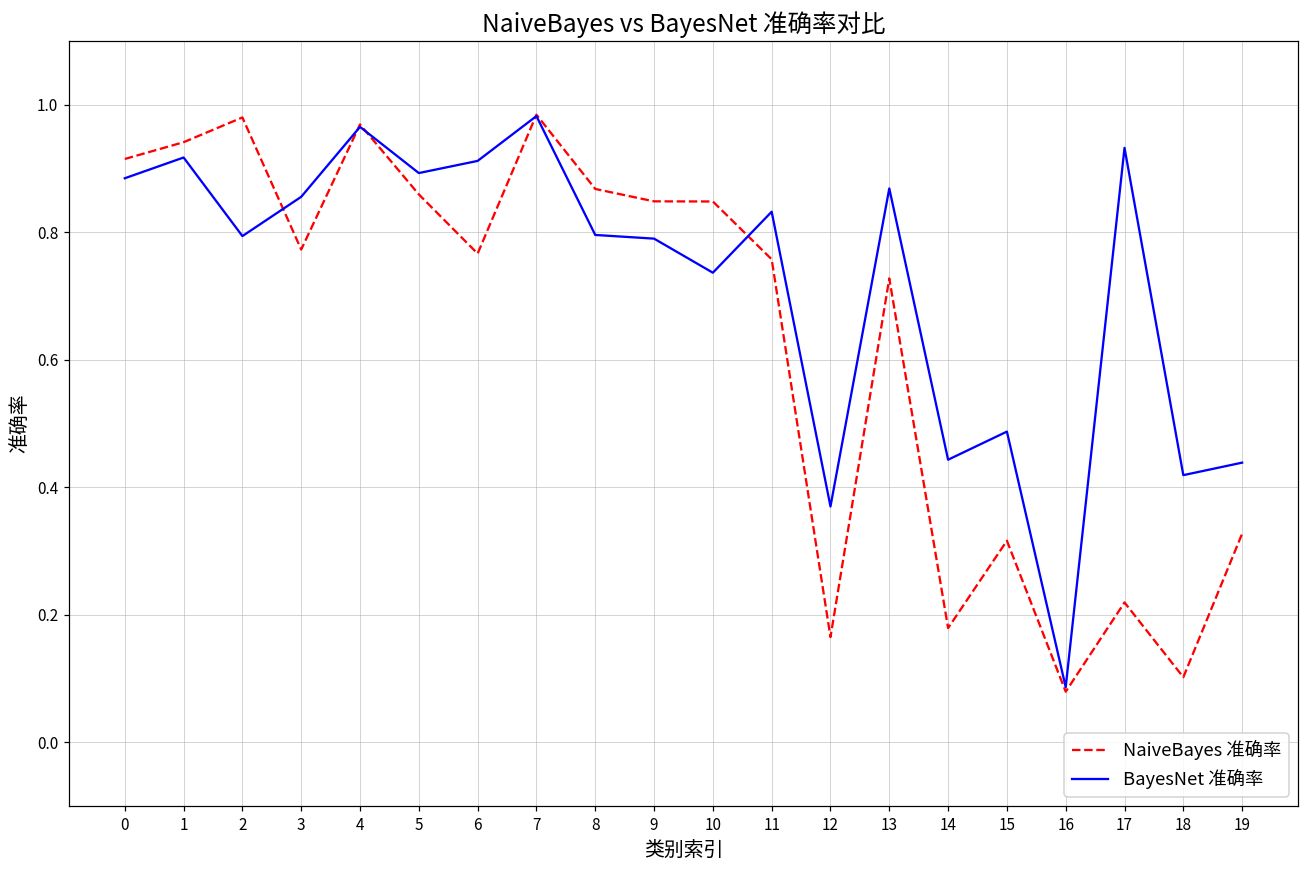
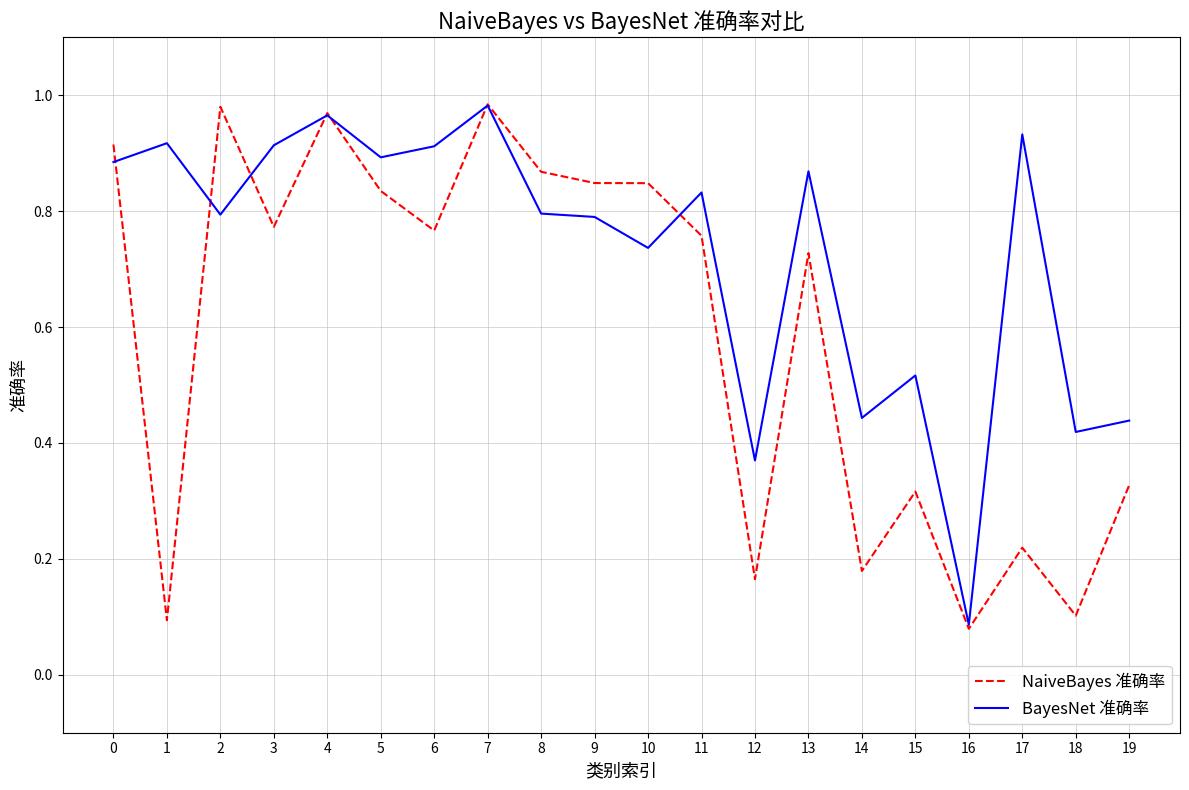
NaiveBayes 准确率, 1: 0.94 -> 0.09
BayesNet 准确率, 3: 0.86 -> 0.91
NaiveBayes 准确率, 5: 0.86 -> 0.83
BayesNet 准确率, 15: 0.49 -> 0.52
